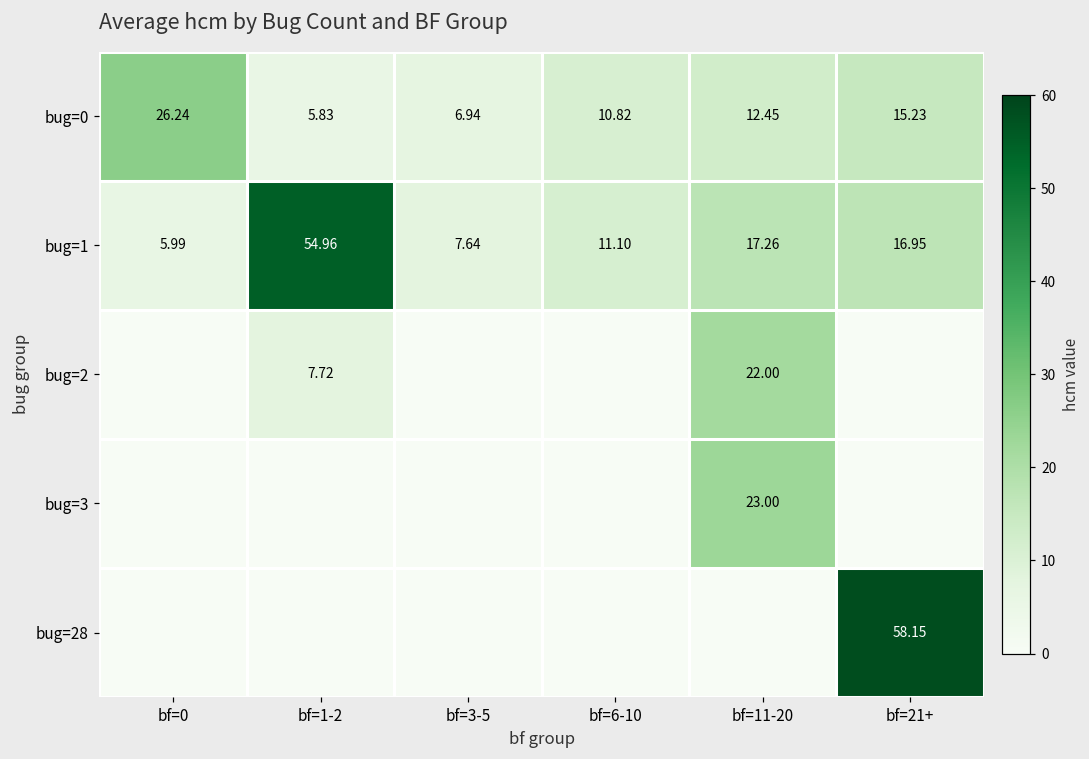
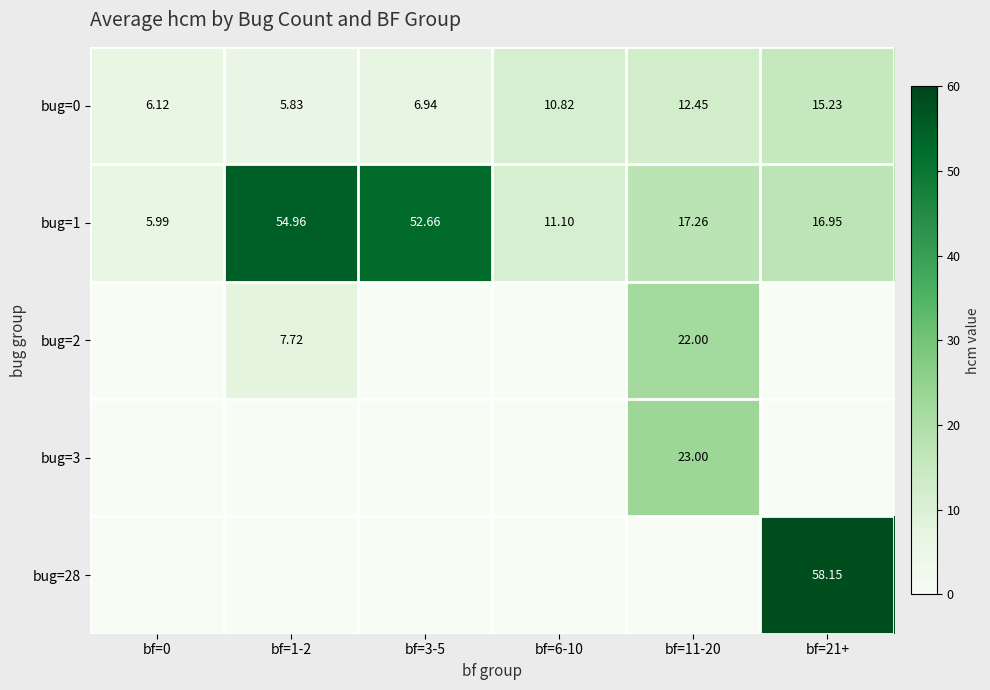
bug=0, bf=0: 26.24 -> 6.12
bug=1, bf=3-5: 7.64 -> 52.66
